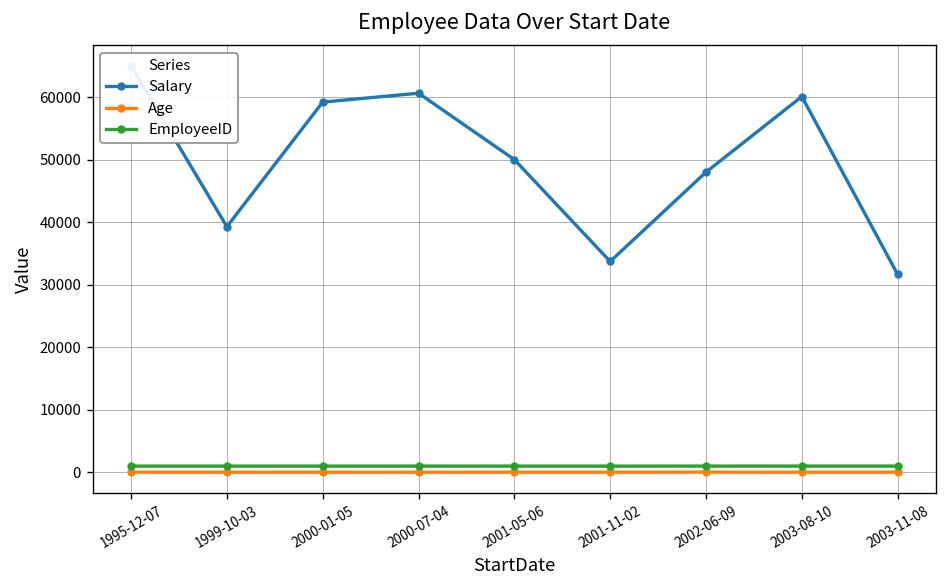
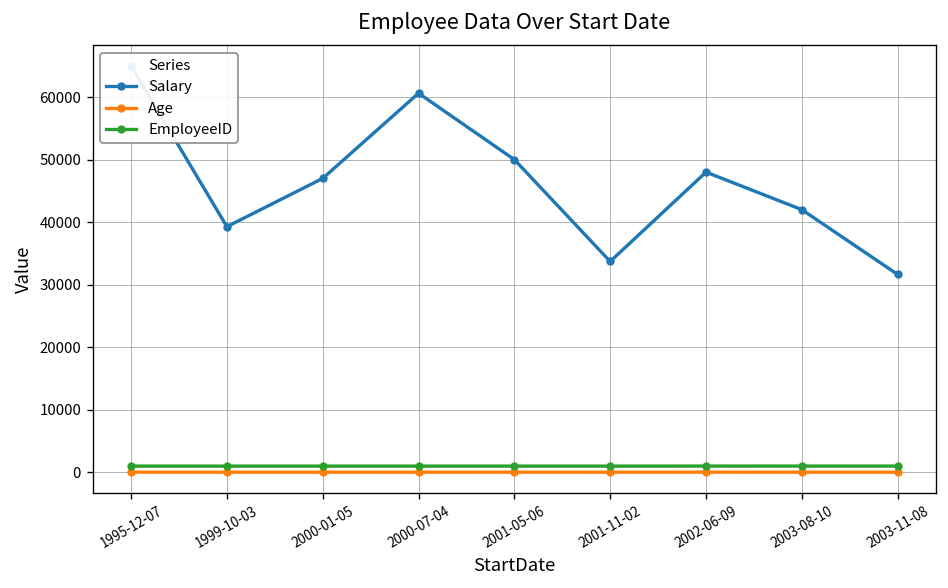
Salary, 2000-01-05: 59000 -> 47000
Salary, 2003-08-10: 60000 -> 42000
